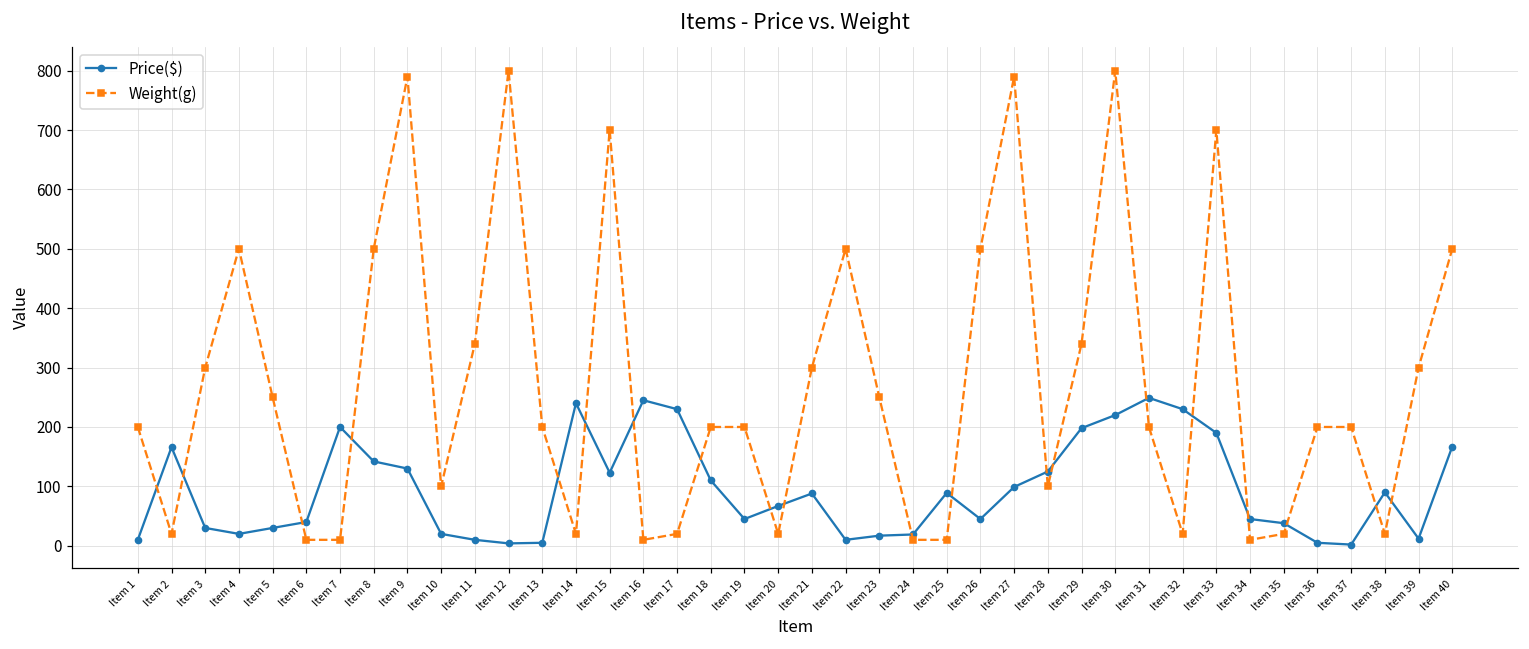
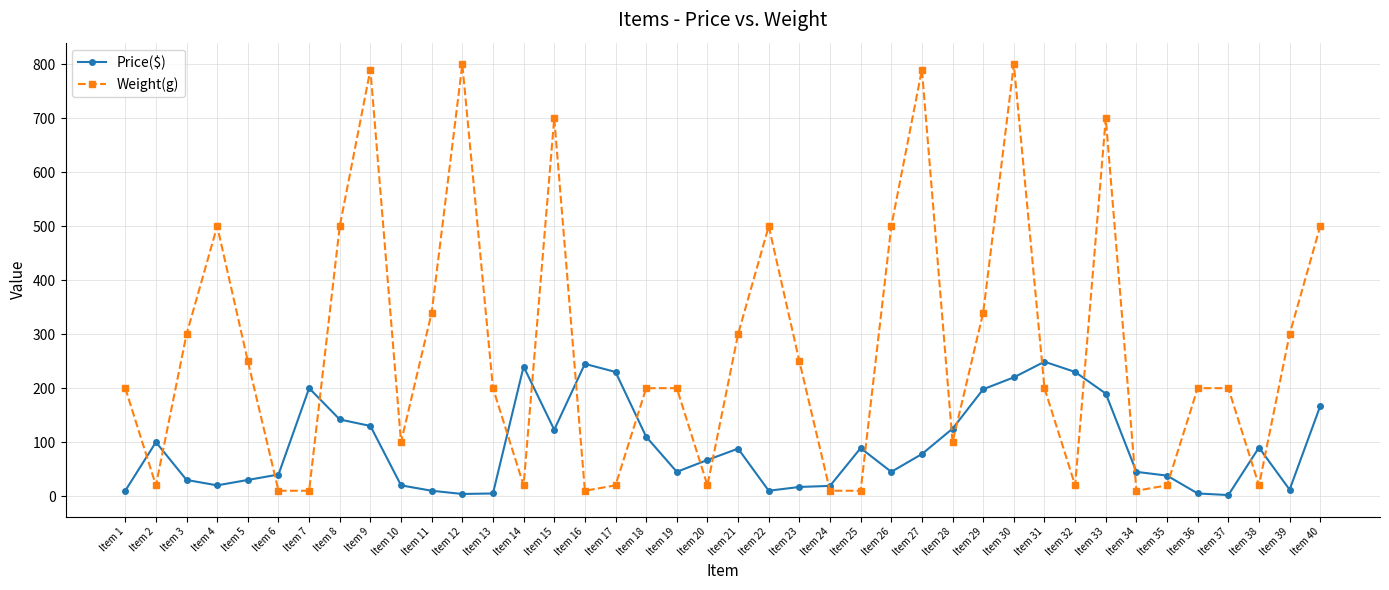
Price($), Item 2: 170 -> 100
Price($), Item 27: 100 -> 80
